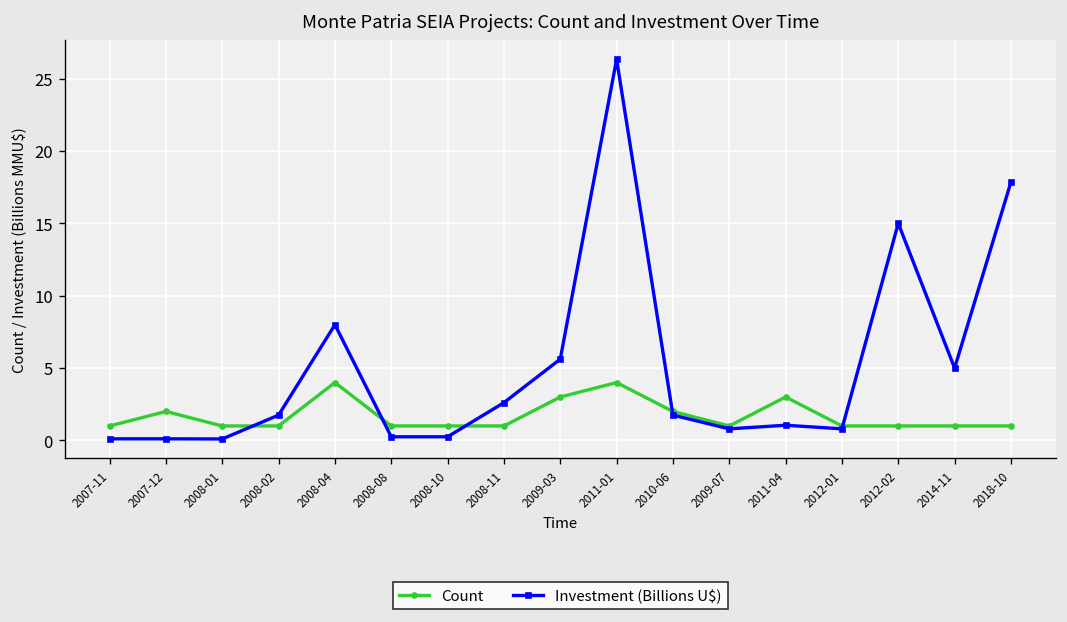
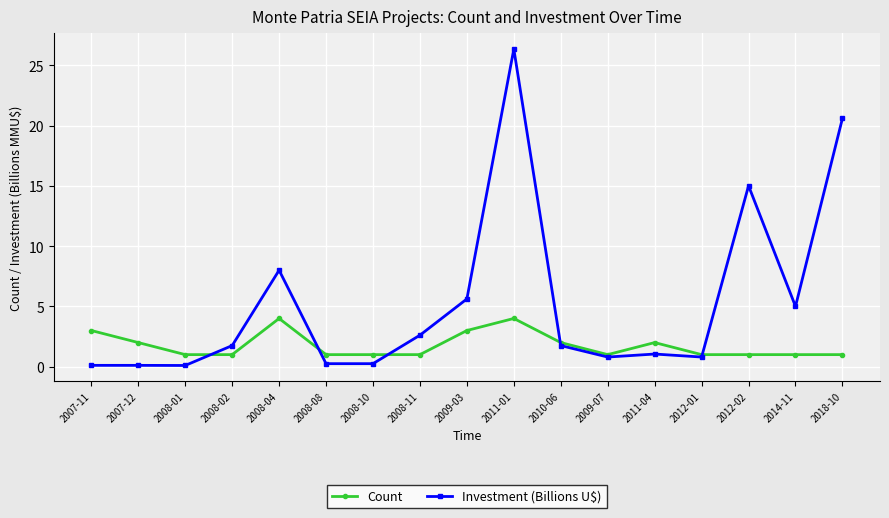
Count, 2007-11: 1 -> 3
Count, 2011-04: 3 -> 2
Investment (Billions U$), 2018-10: 17.9 -> 20.6
